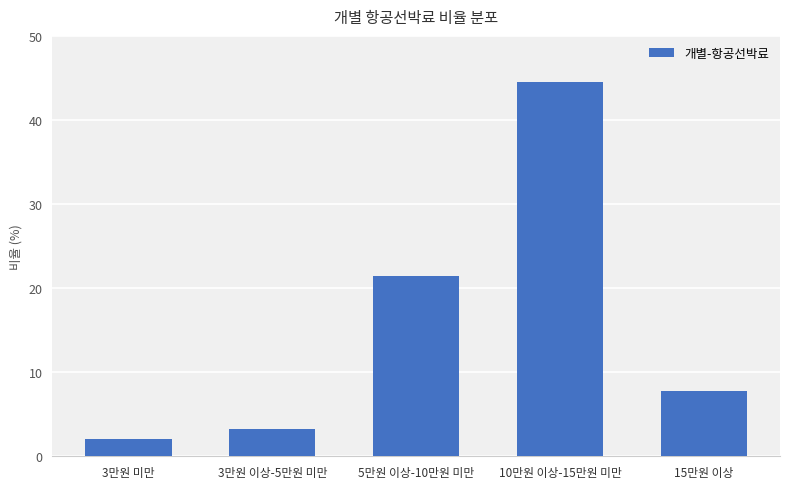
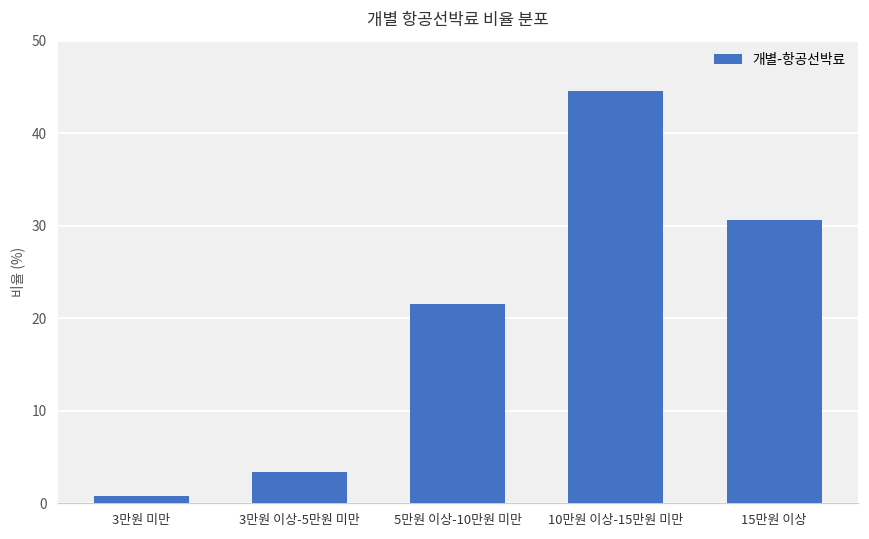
3만원 미만: 2 -> 1
15만원 이상: 8 -> 31
